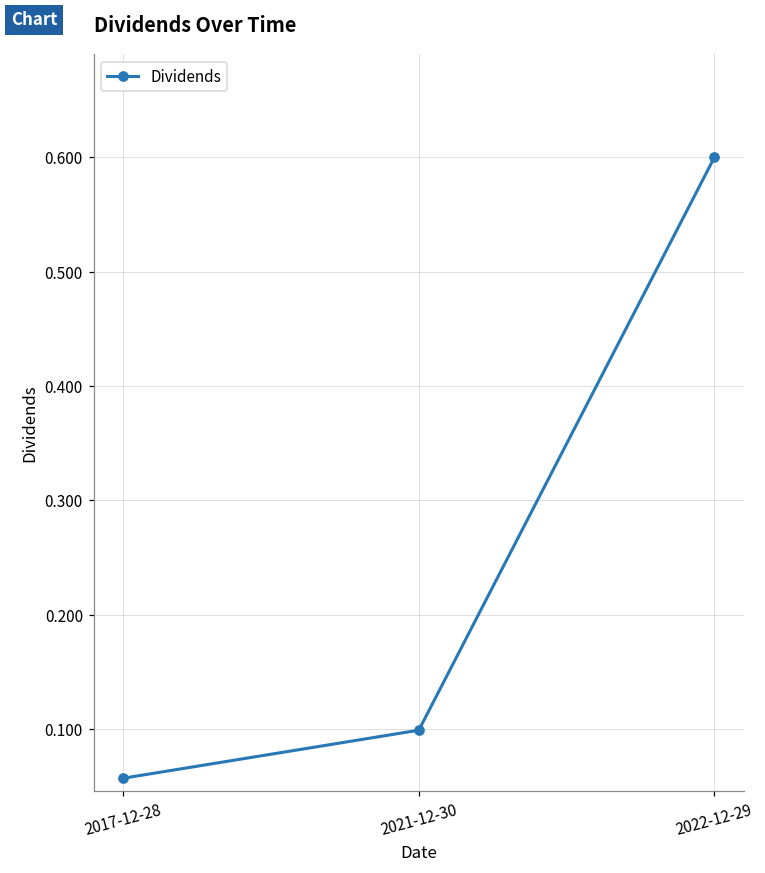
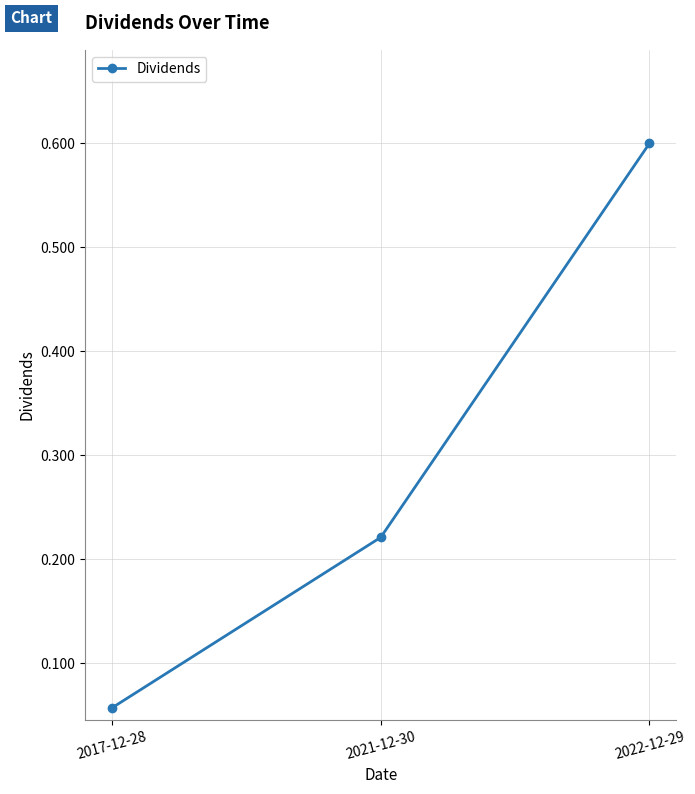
2021-12-30: 0.099 -> 0.221
